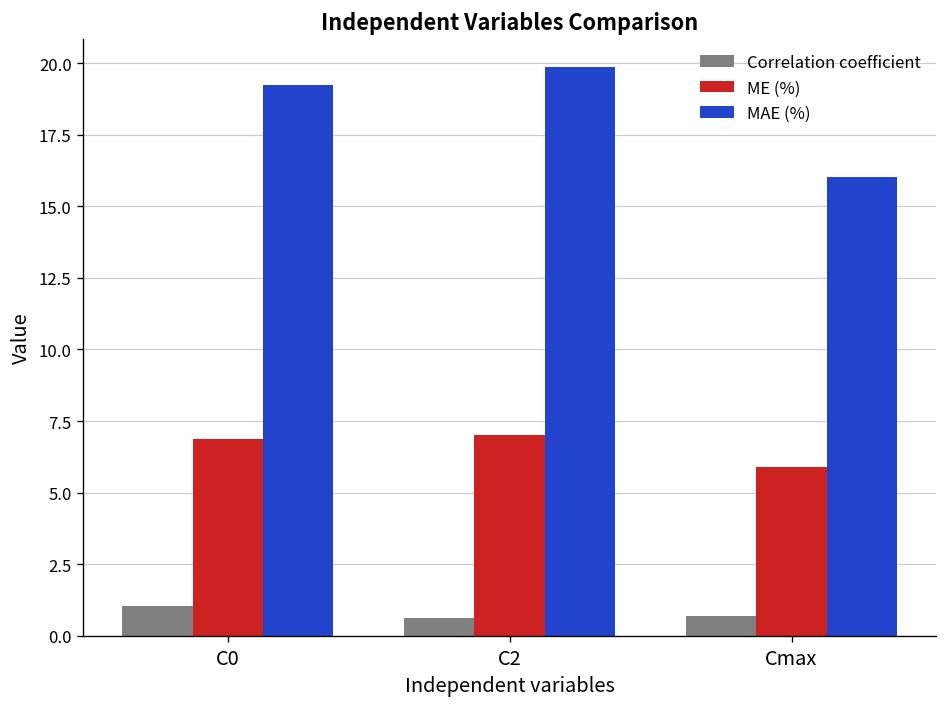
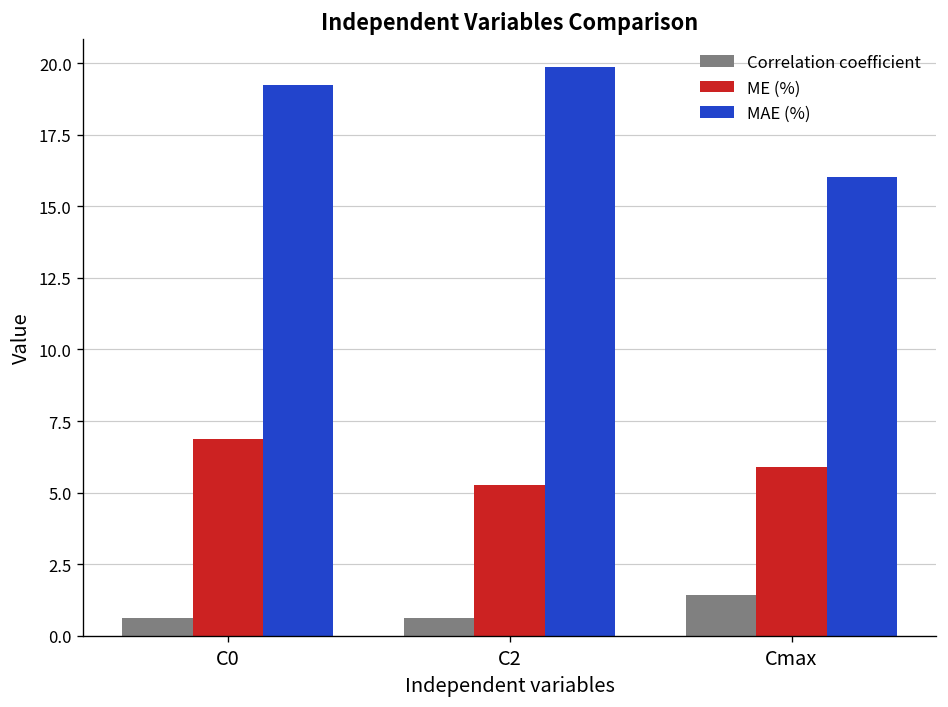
Correlation coefficient, C0: 1.0 -> 0.6
ME (%), C2: 7.0 -> 5.3
Correlation coefficient, Cmax: 0.7 -> 1.4
